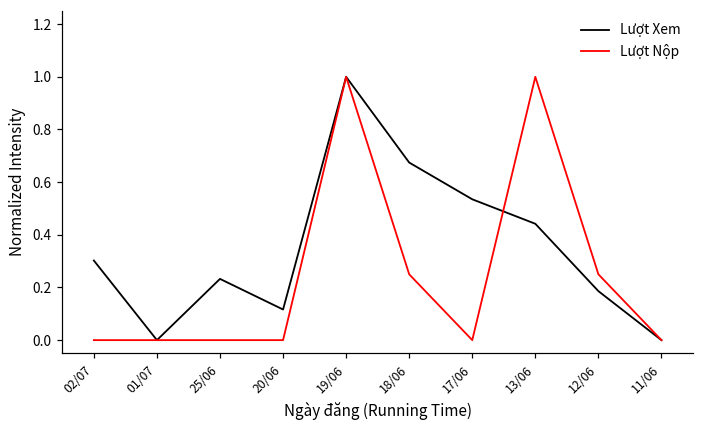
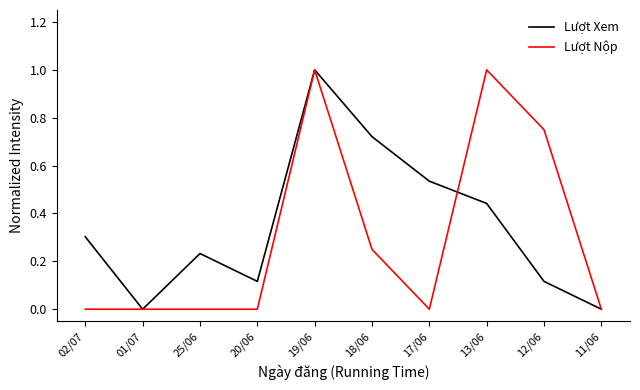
Lượt Xem, 18/06: 0.67 -> 0.72
Lượt Xem, 12/06: 0.19 -> 0.12
Lượt Nộp, 12/06: 0.25 -> 0.75
